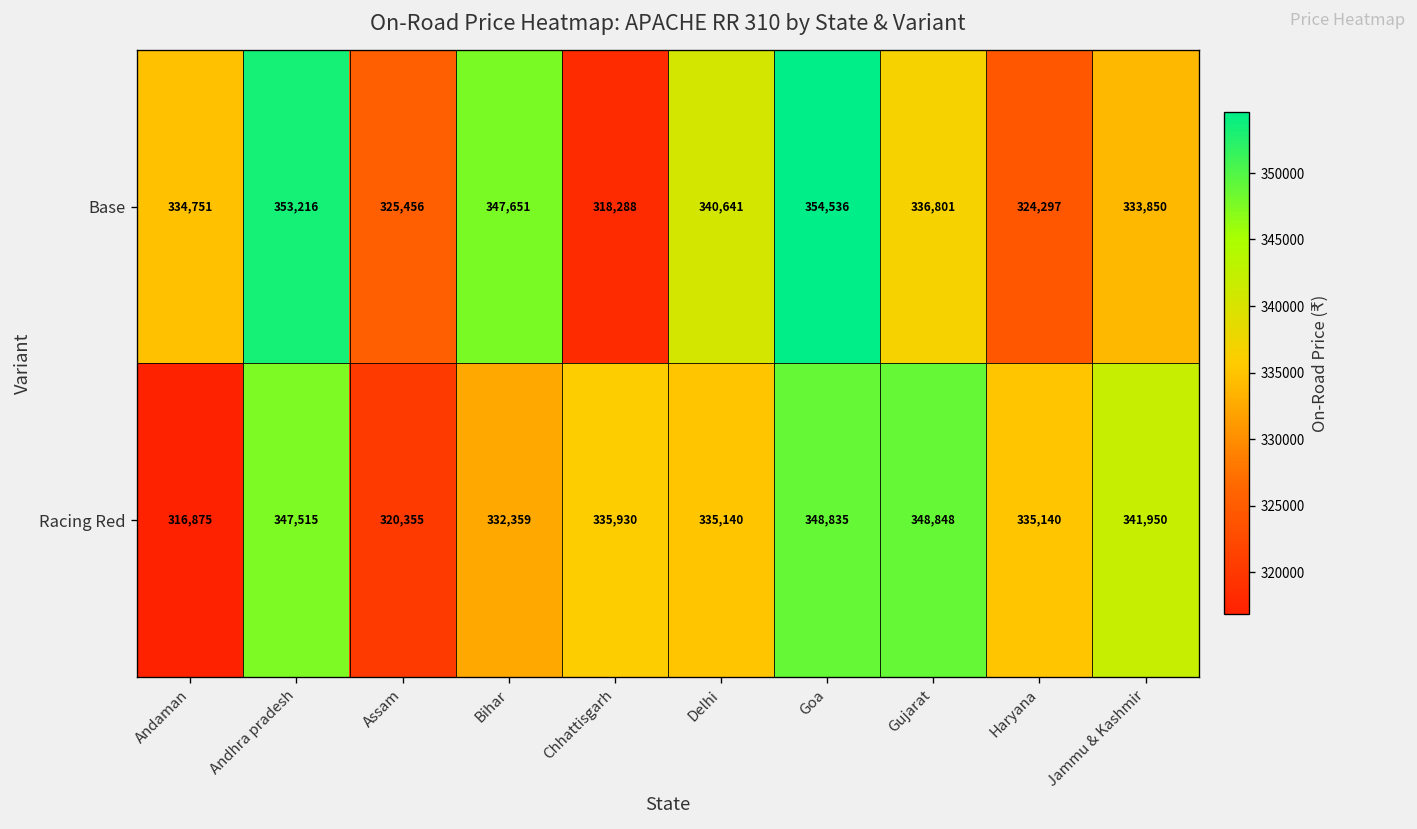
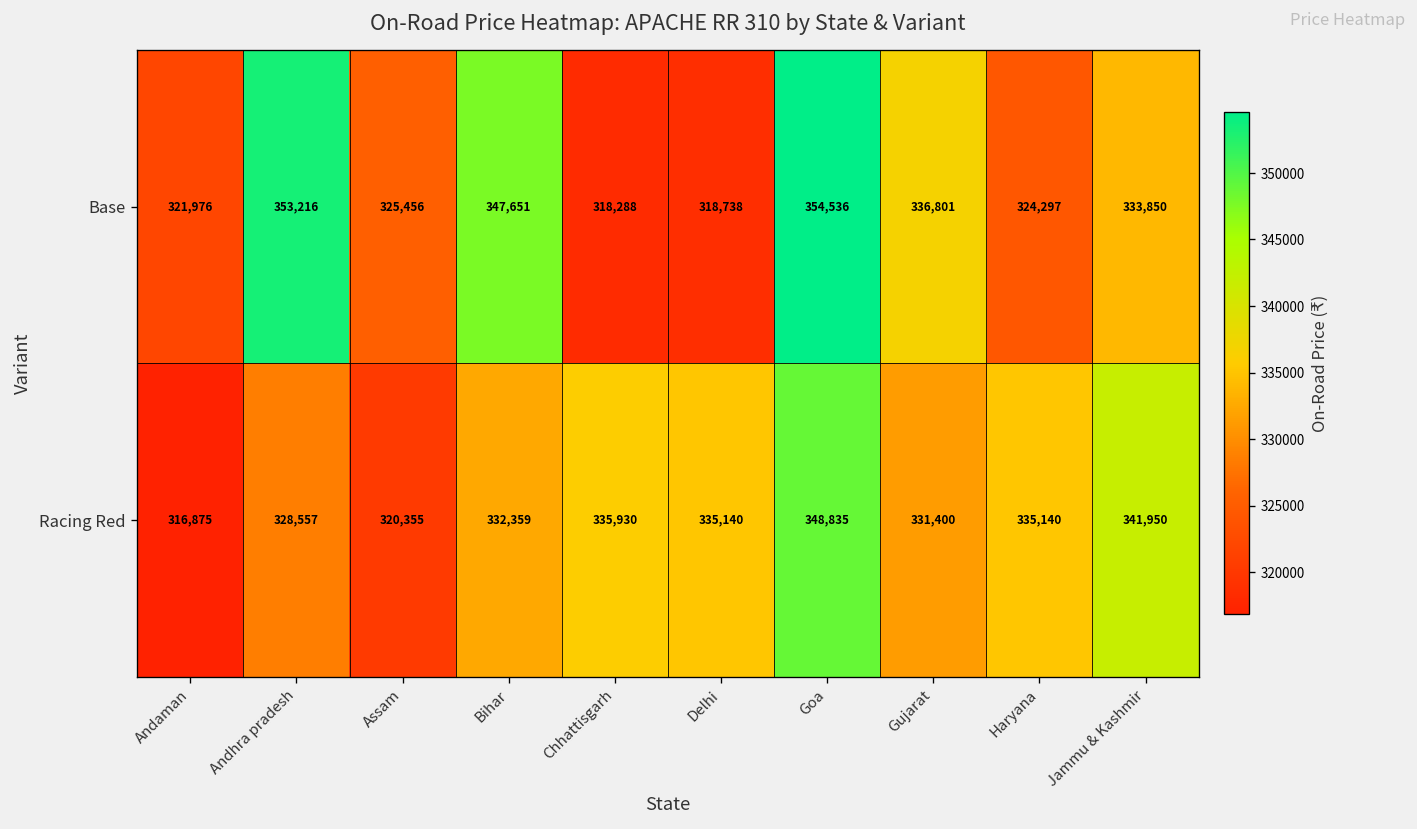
Base, Andaman: 334,751 -> 321,976
Base, Delhi: 340,641 -> 318,738
Racing Red, Andhra pradesh: 347,515 -> 328,557
Racing Red, Gujarat: 348,848 -> 331,400
